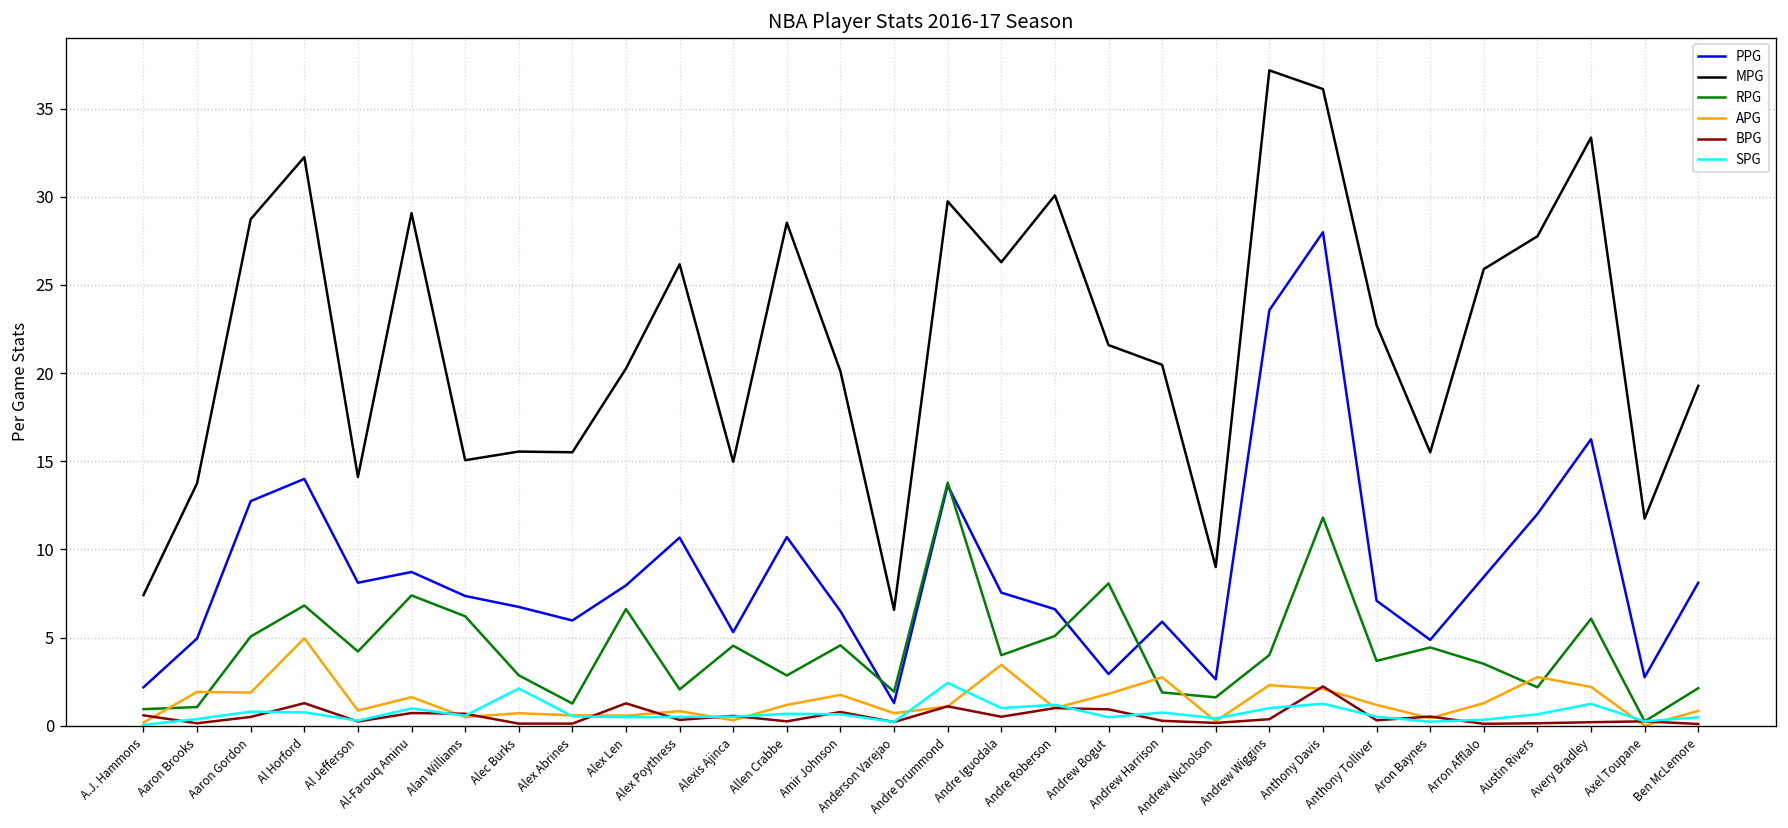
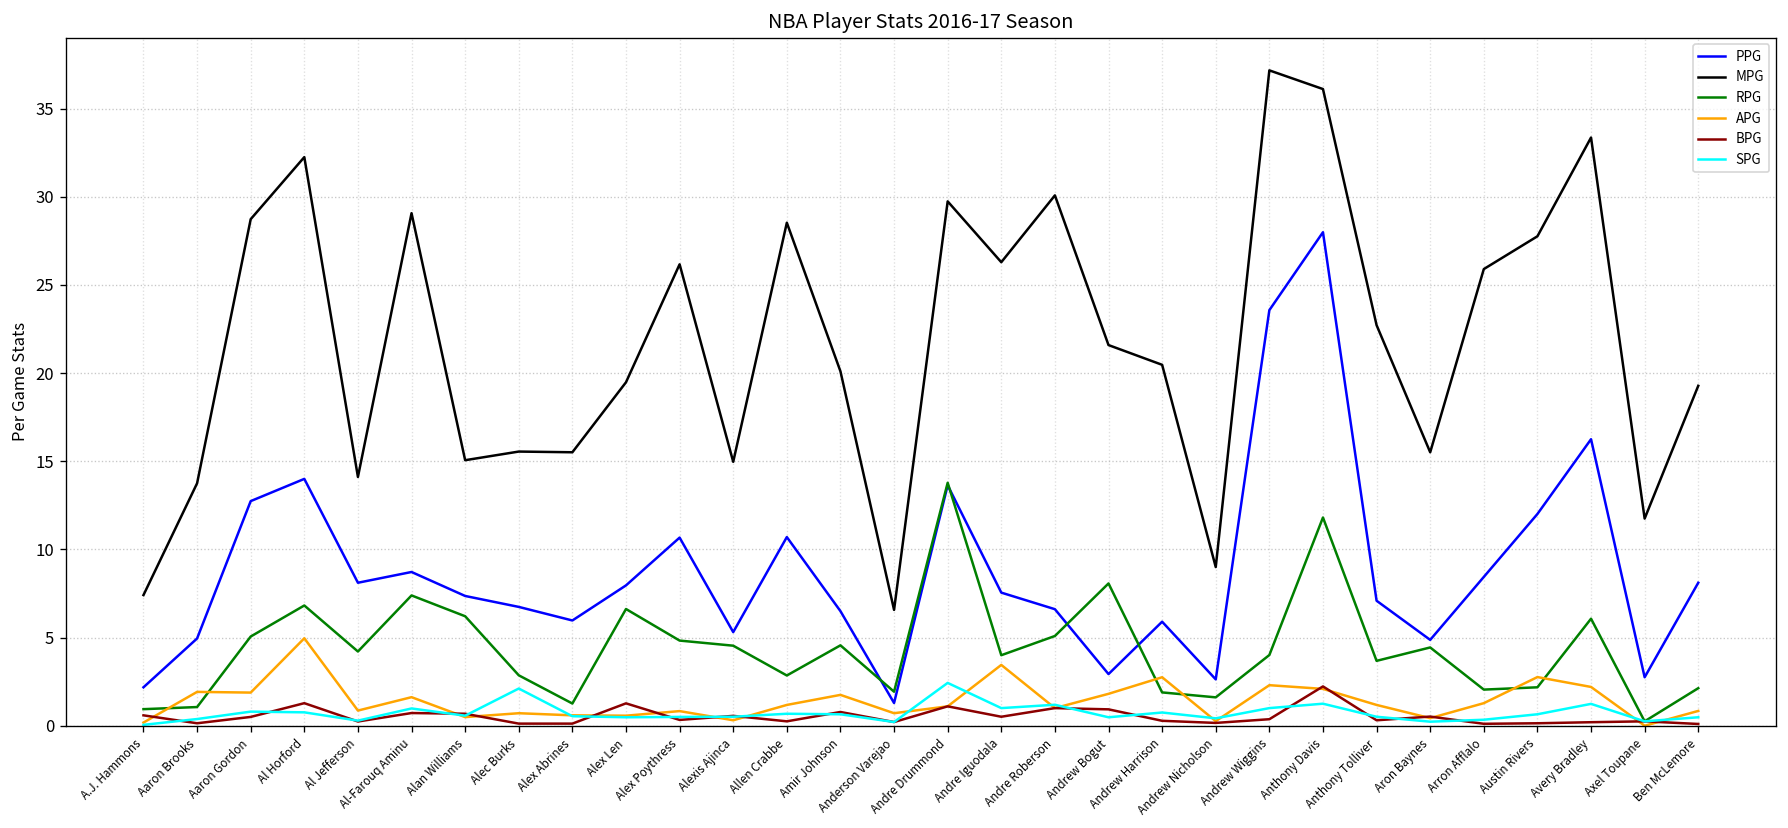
MPG, Alex Len: 20.3 -> 19.5
RPG, Alex Poythress: 2.1 -> 4.8
RPG, Arron Afflalo: 3.5 -> 2.1
